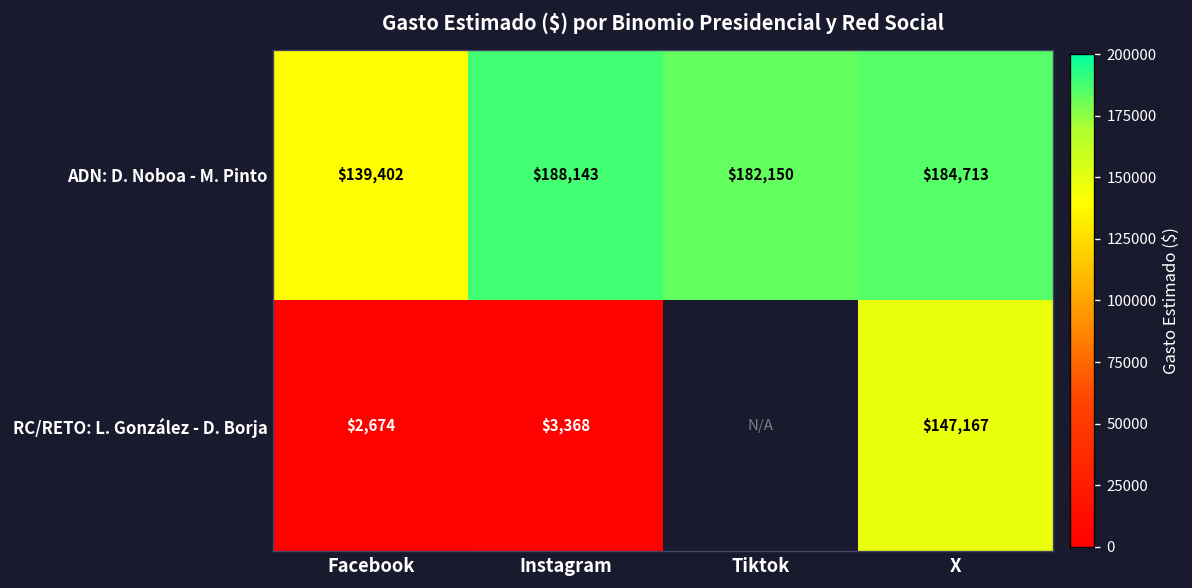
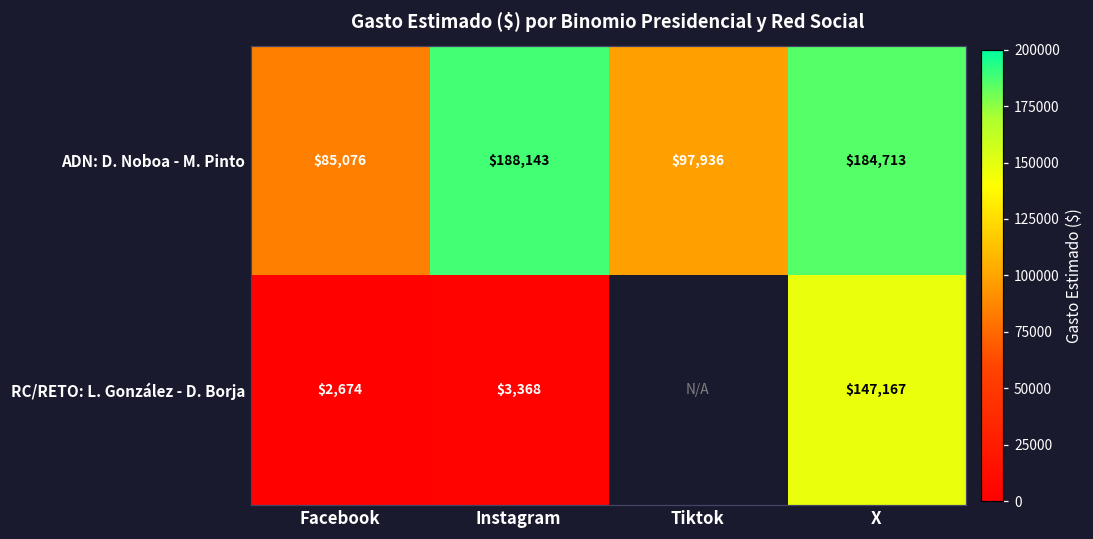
ADN: D. Noboa - M. Pinto, Facebook: $139,402 -> $85,076
ADN: D. Noboa - M. Pinto, Tiktok: $182,150 -> $97,936
